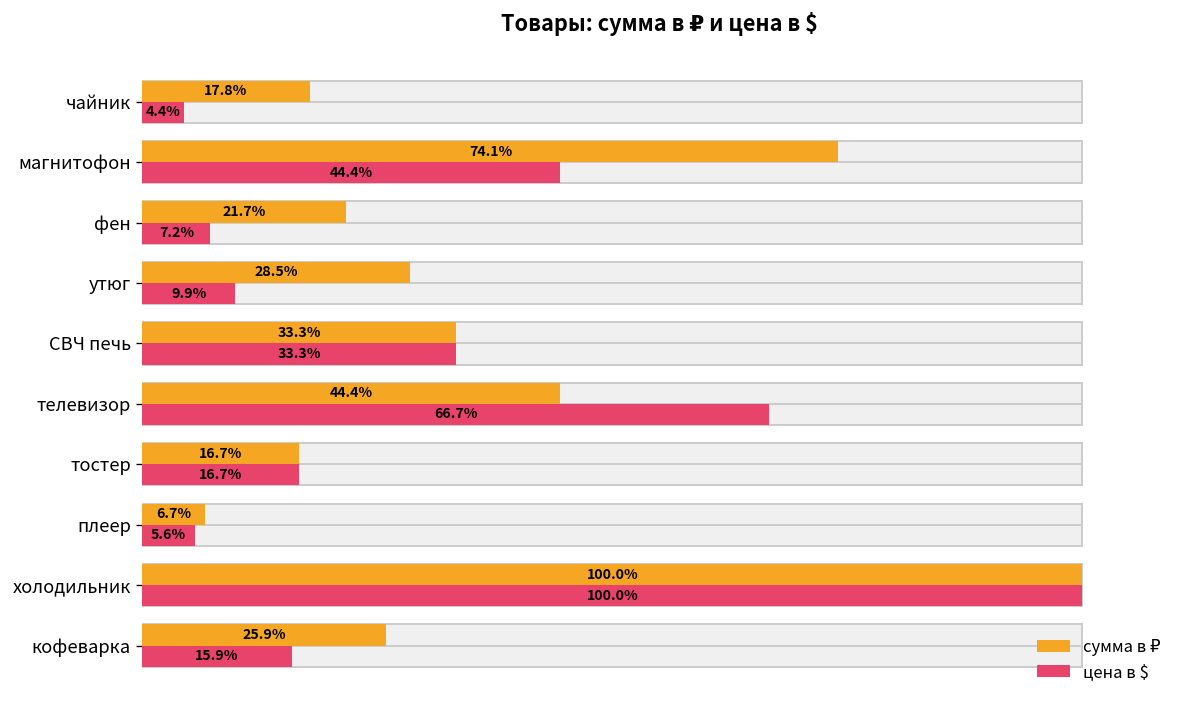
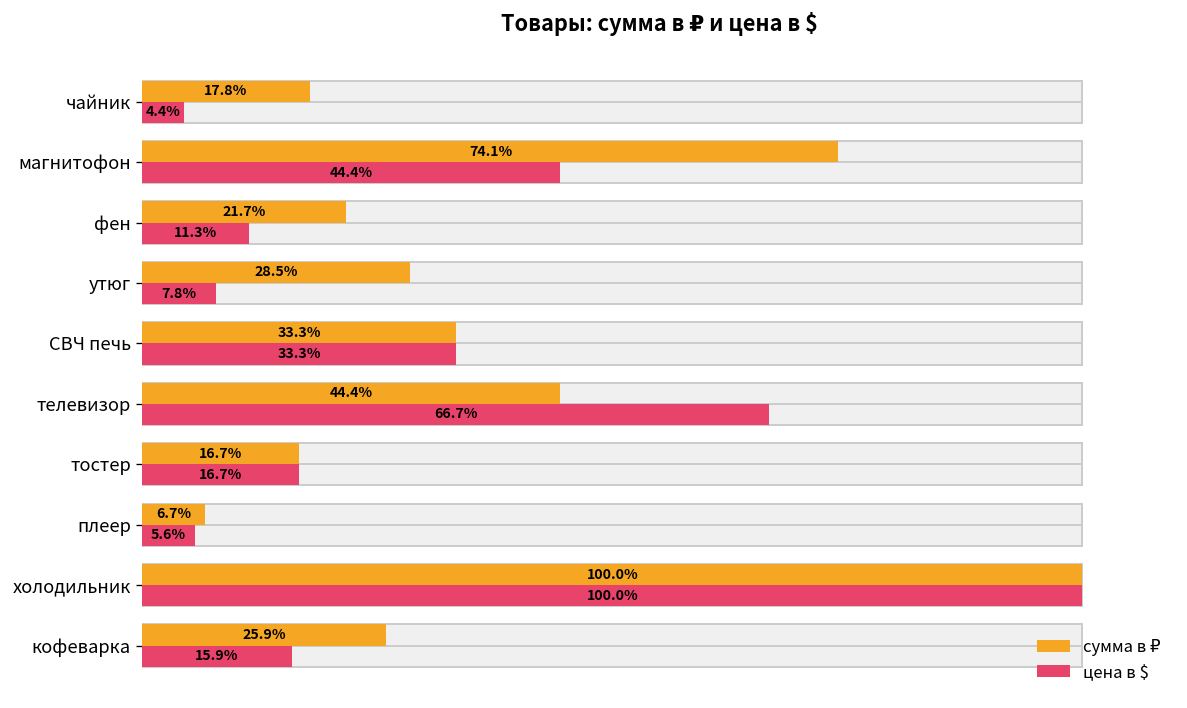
цена в $, фен: 7.2% -> 11.3%
цена в $, утюг: 9.9% -> 7.8%
